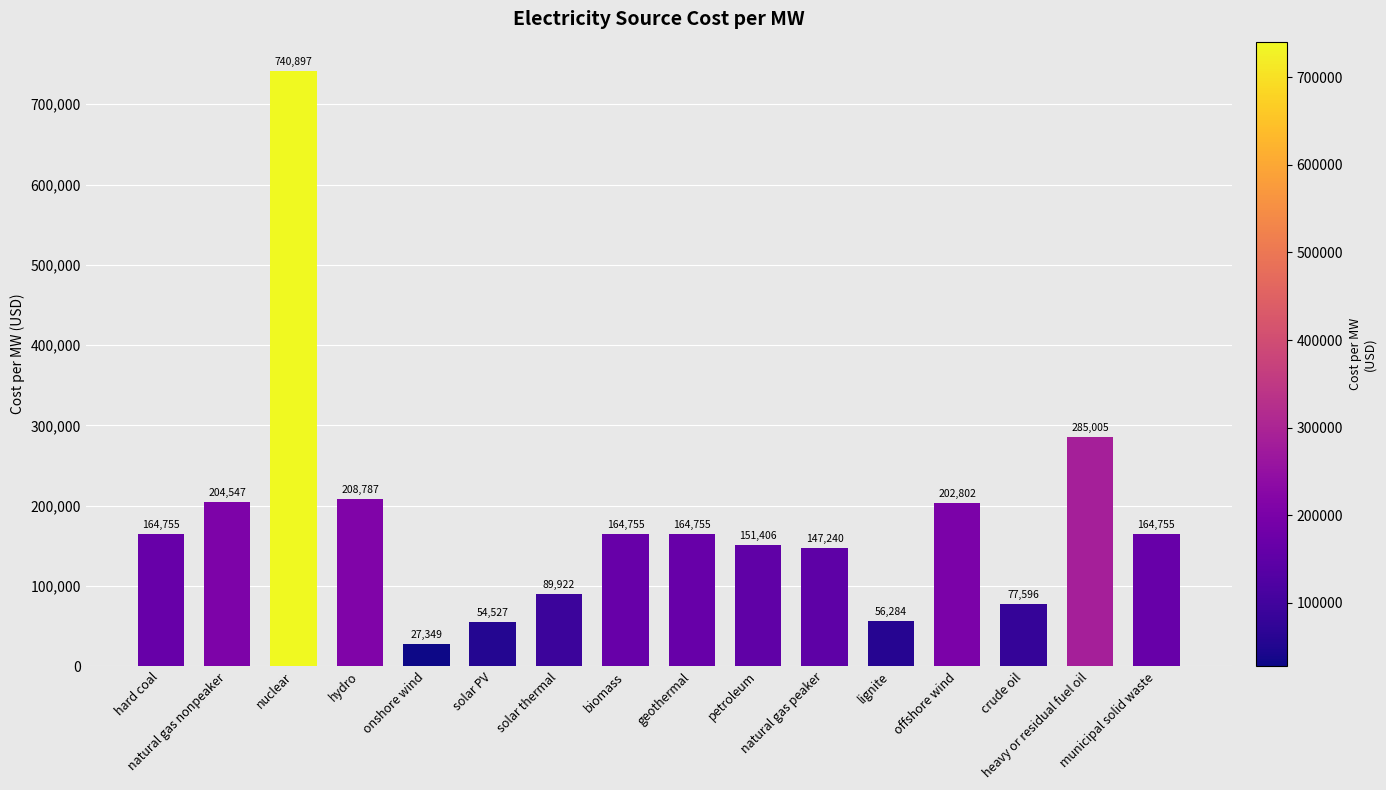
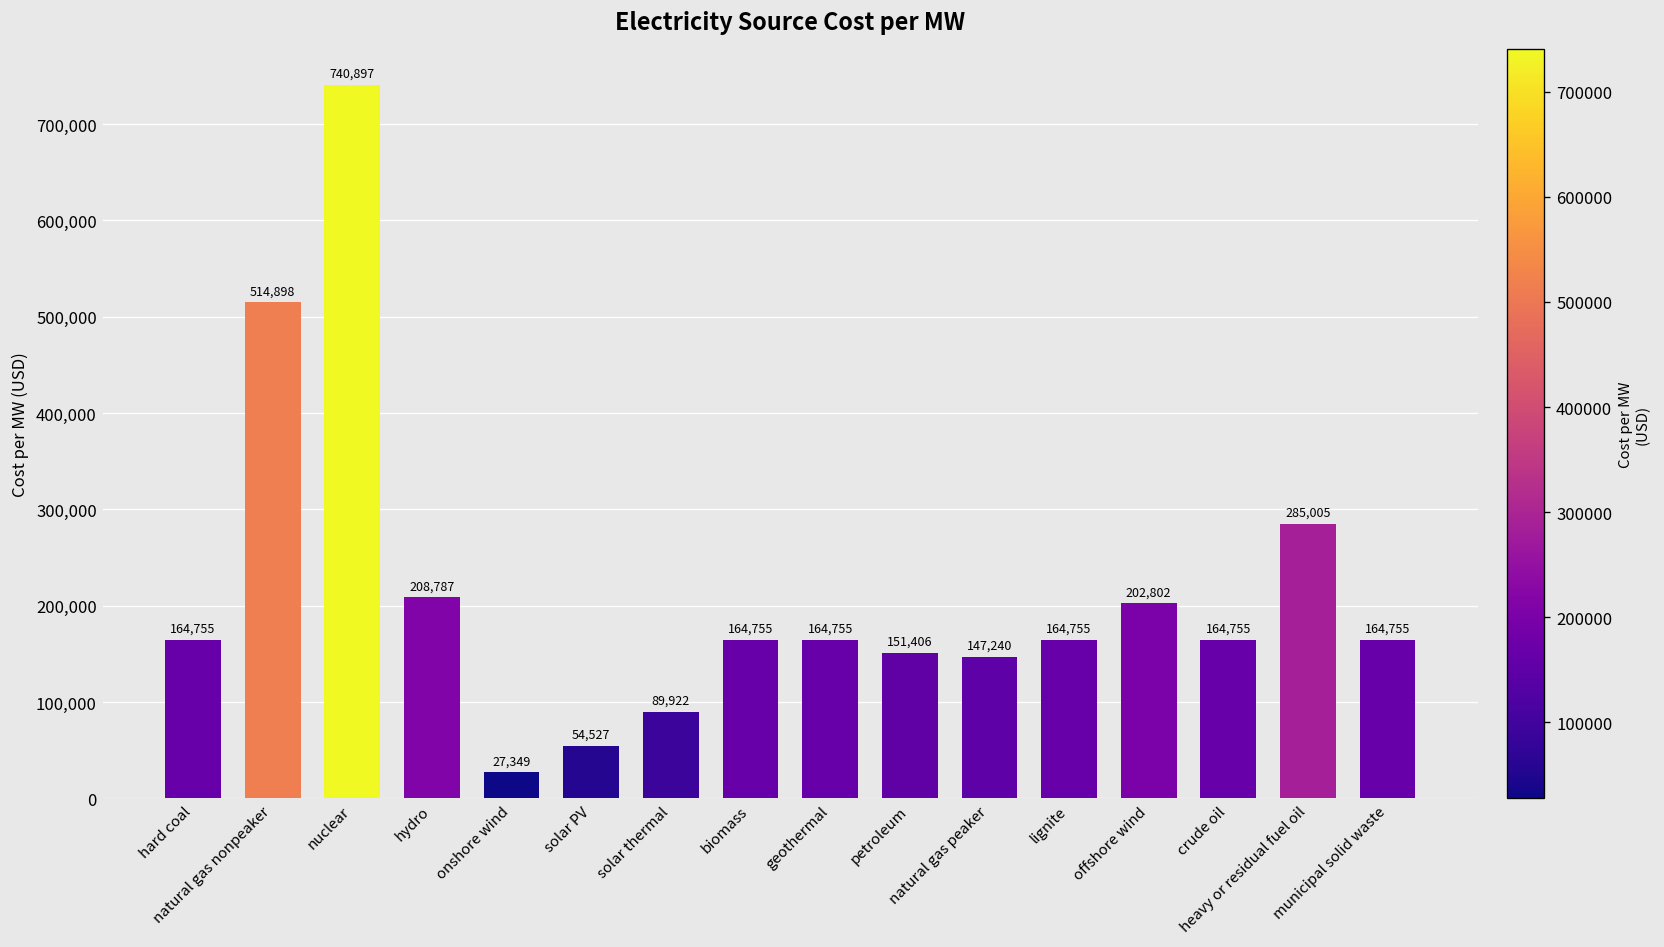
natural gas nonpeaker: 204,547 -> 514,898
lignite: 56,284 -> 164,755
crude oil: 77,596 -> 164,755
